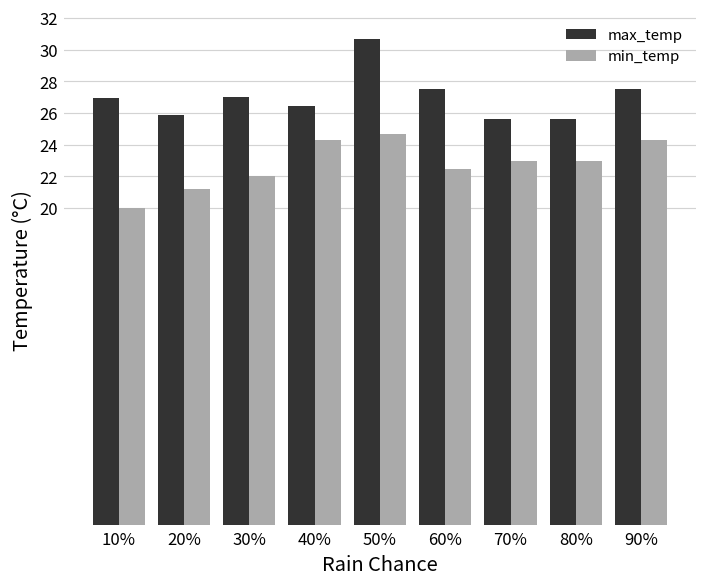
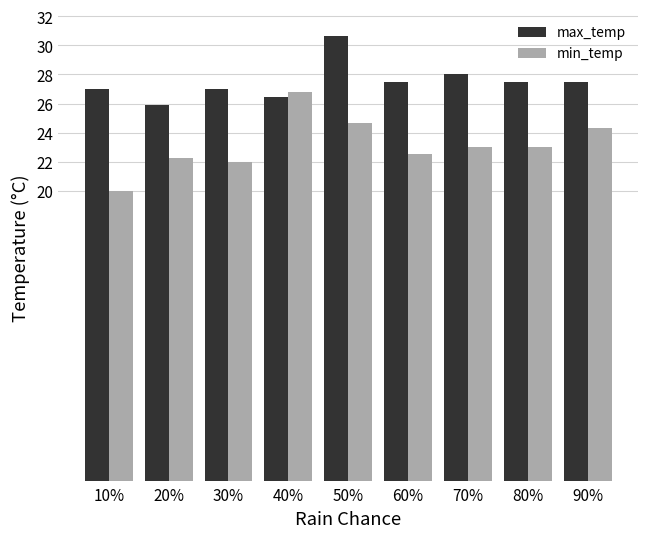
min_temp, 20%: 21.2 -> 22.3
min_temp, 40%: 24.3 -> 26.8
max_temp, 70%: 25.6 -> 28.0
max_temp, 80%: 25.6 -> 27.5
